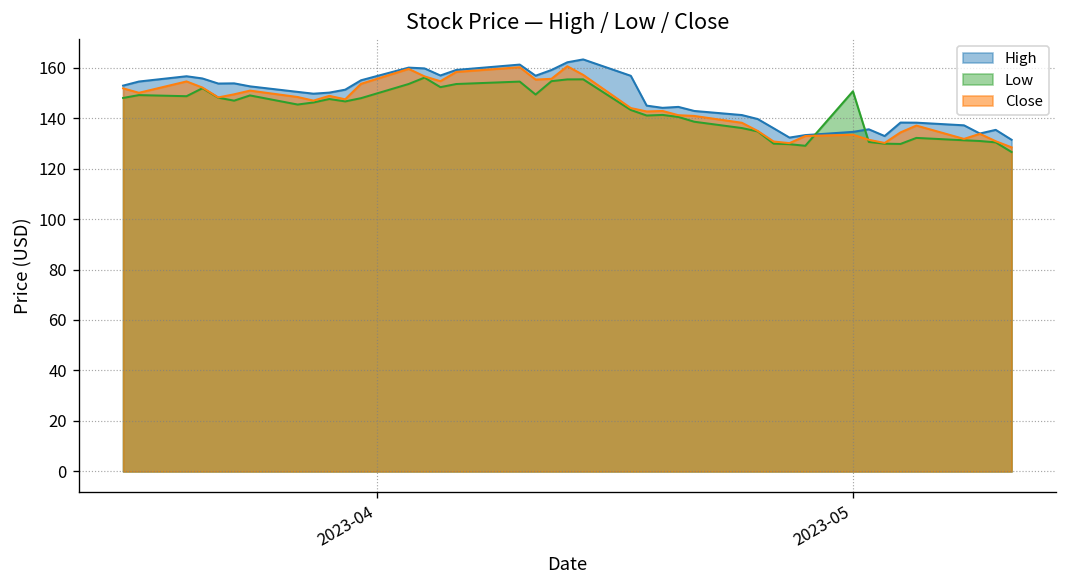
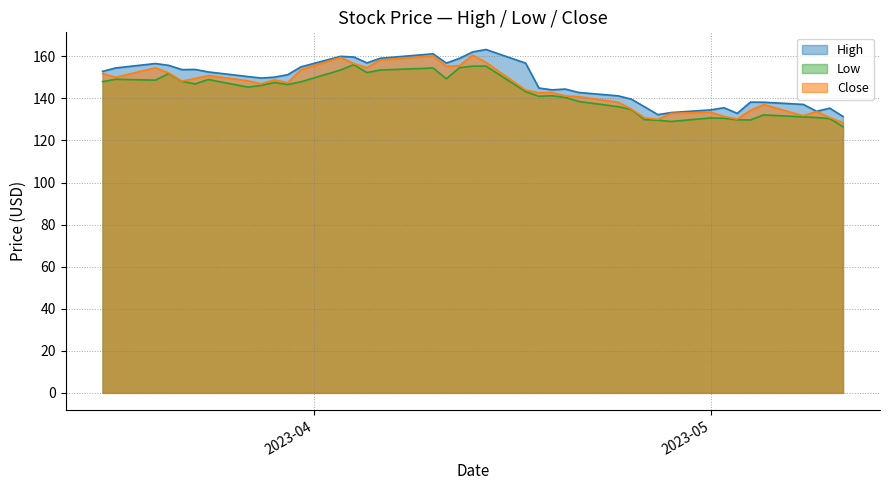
Low, 2023-05: 151 -> 131
